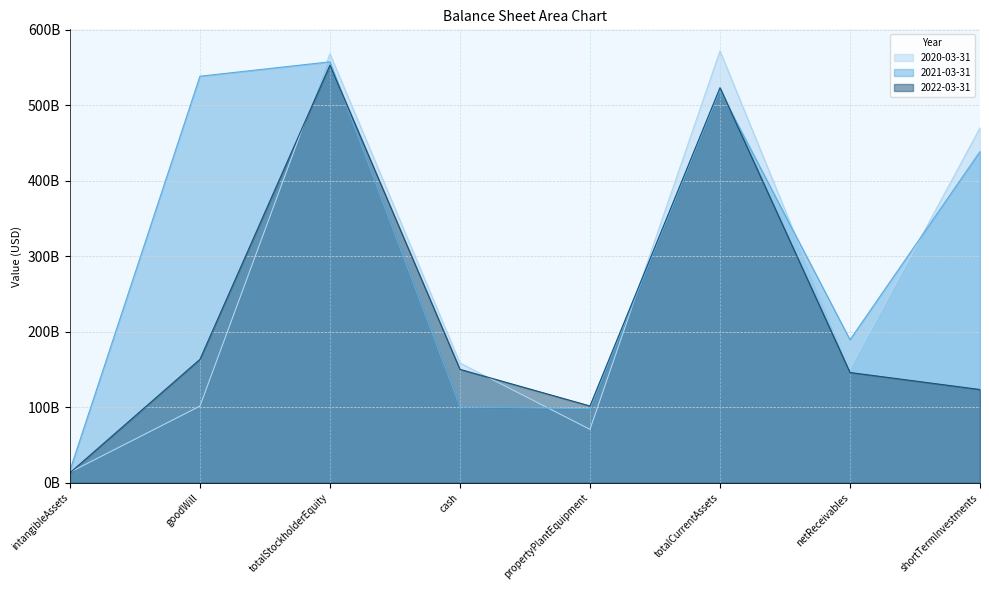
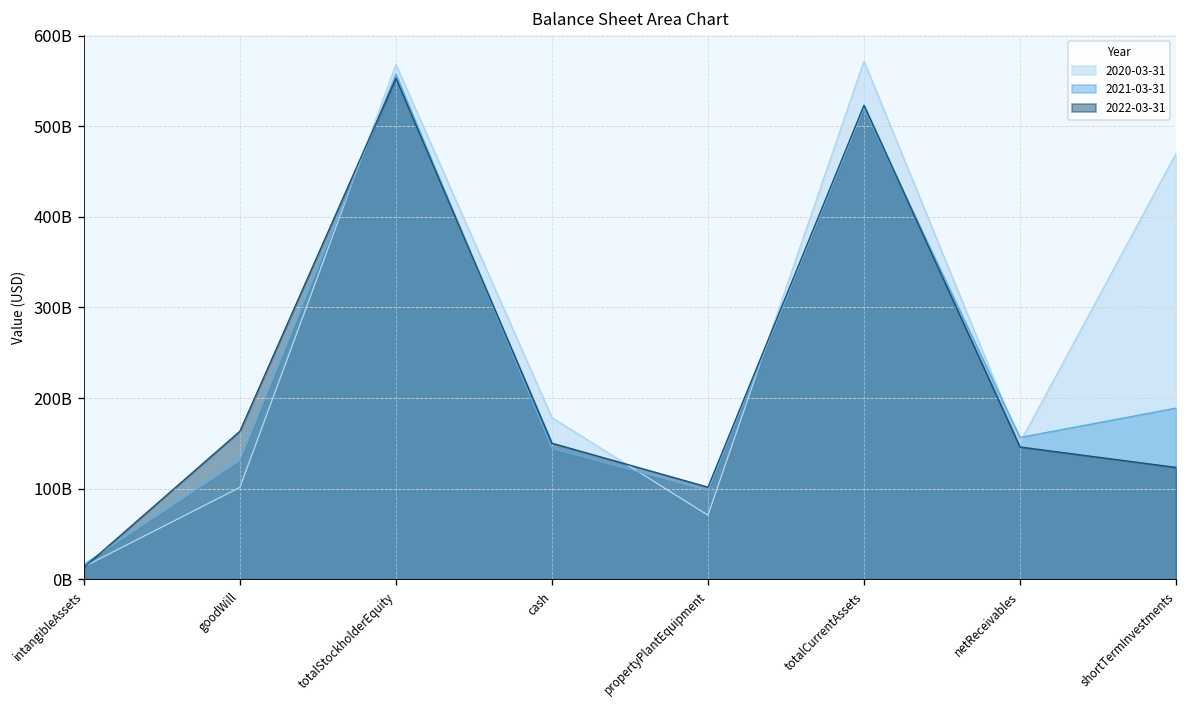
2021-03-31, goodWill: 540000000000 -> 130000000000
2020-03-31, cash: 160000000000 -> 180000000000
2021-03-31, cash: 100000000000 -> 140000000000
2021-03-31, netReceivables: 190000000000 -> 160000000000
2021-03-31, shortTermInvestments: 440000000000 -> 190000000000
